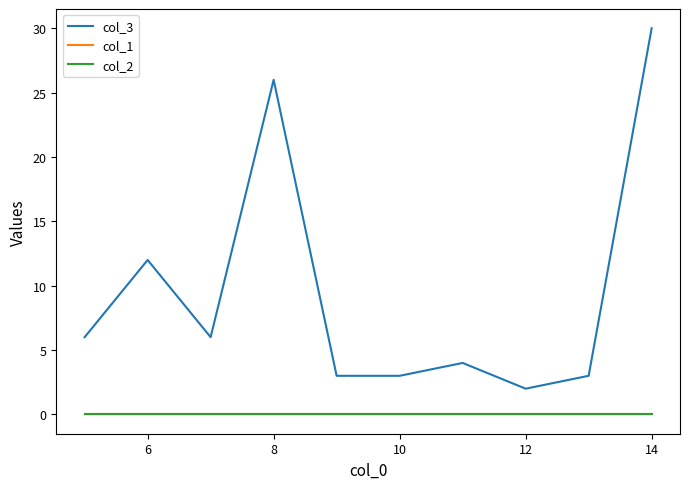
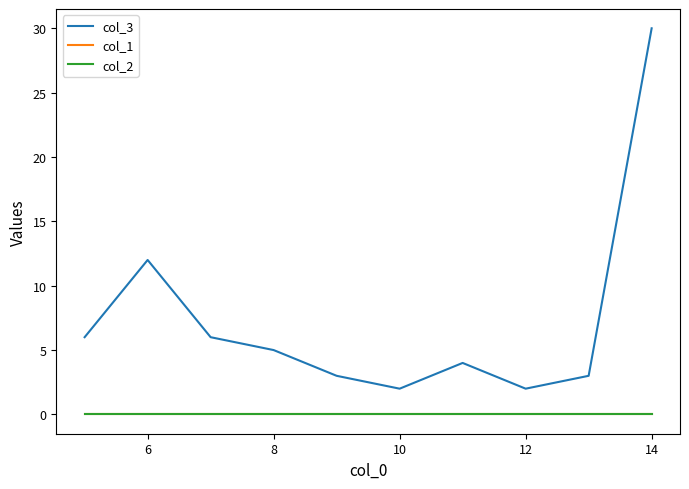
col_3, 8: 26 -> 5
col_3, 10: 3 -> 2
